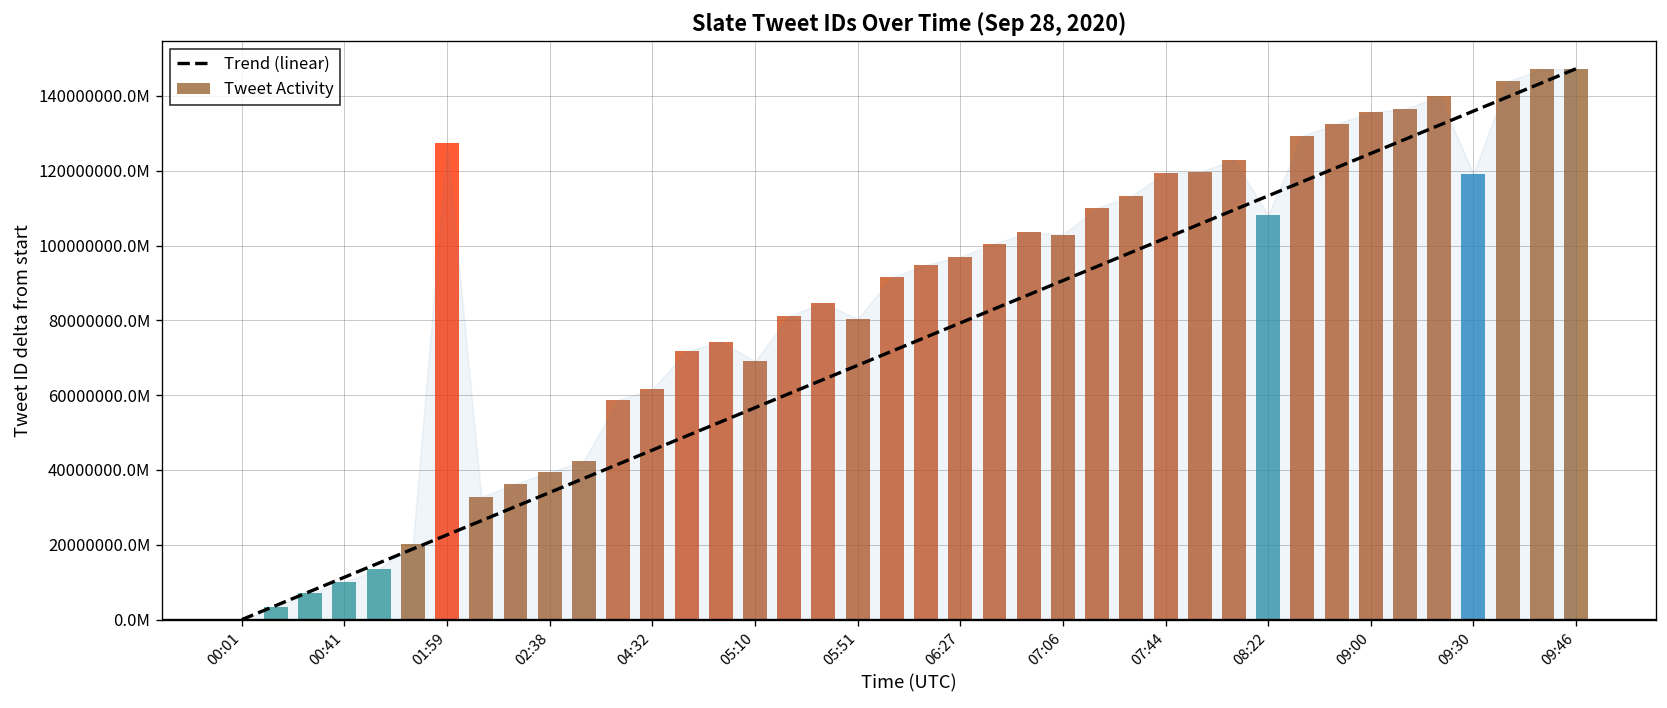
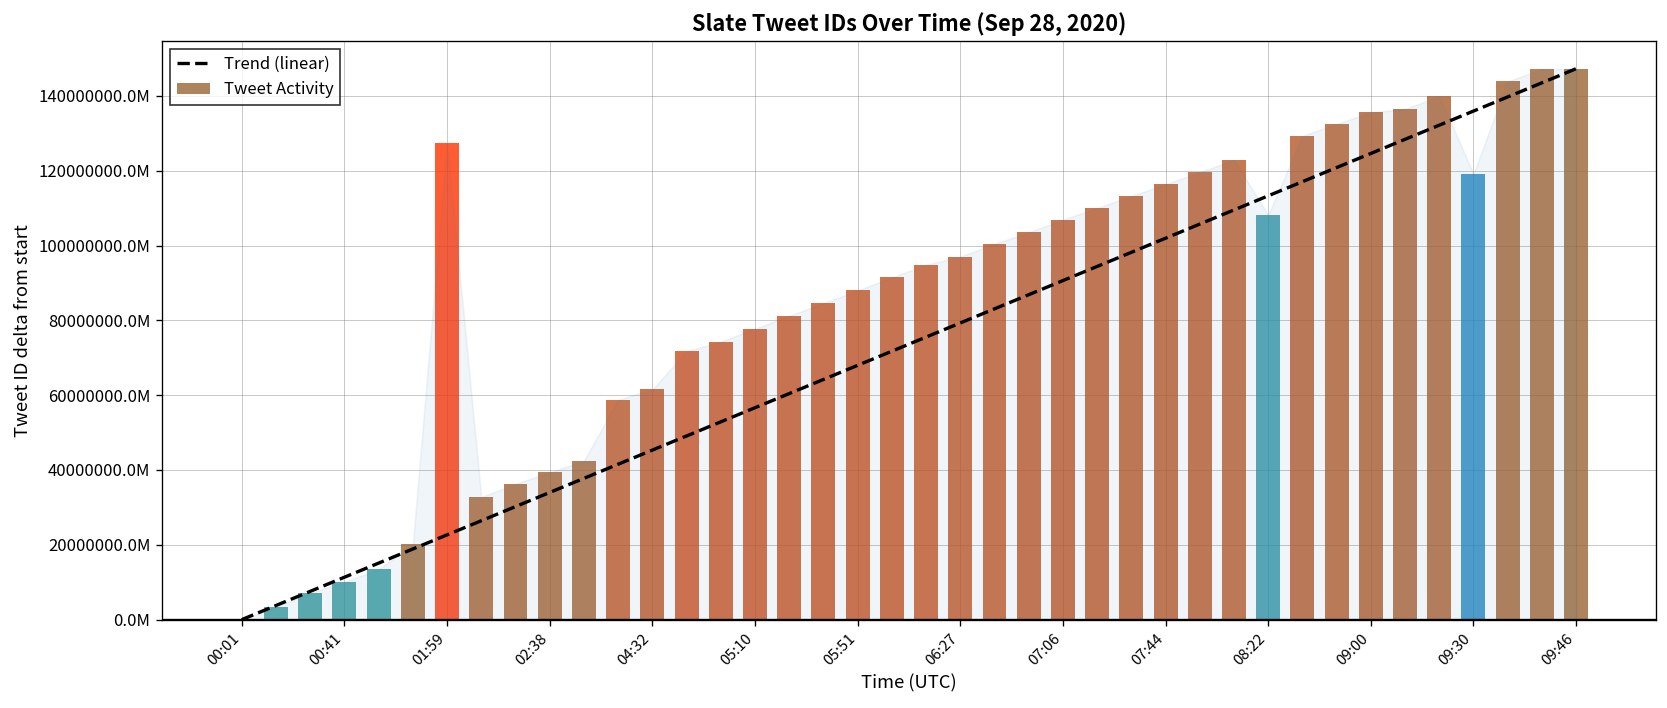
Tweet Activity, 05:10: 69000000000000 -> 78000000000000
Tweet Activity, 05:51: 80000000000000 -> 88000000000000
Tweet Activity, 07:06: 103000000000000 -> 107000000000000
Tweet Activity, 07:44: 120000000000000 -> 116000000000000
